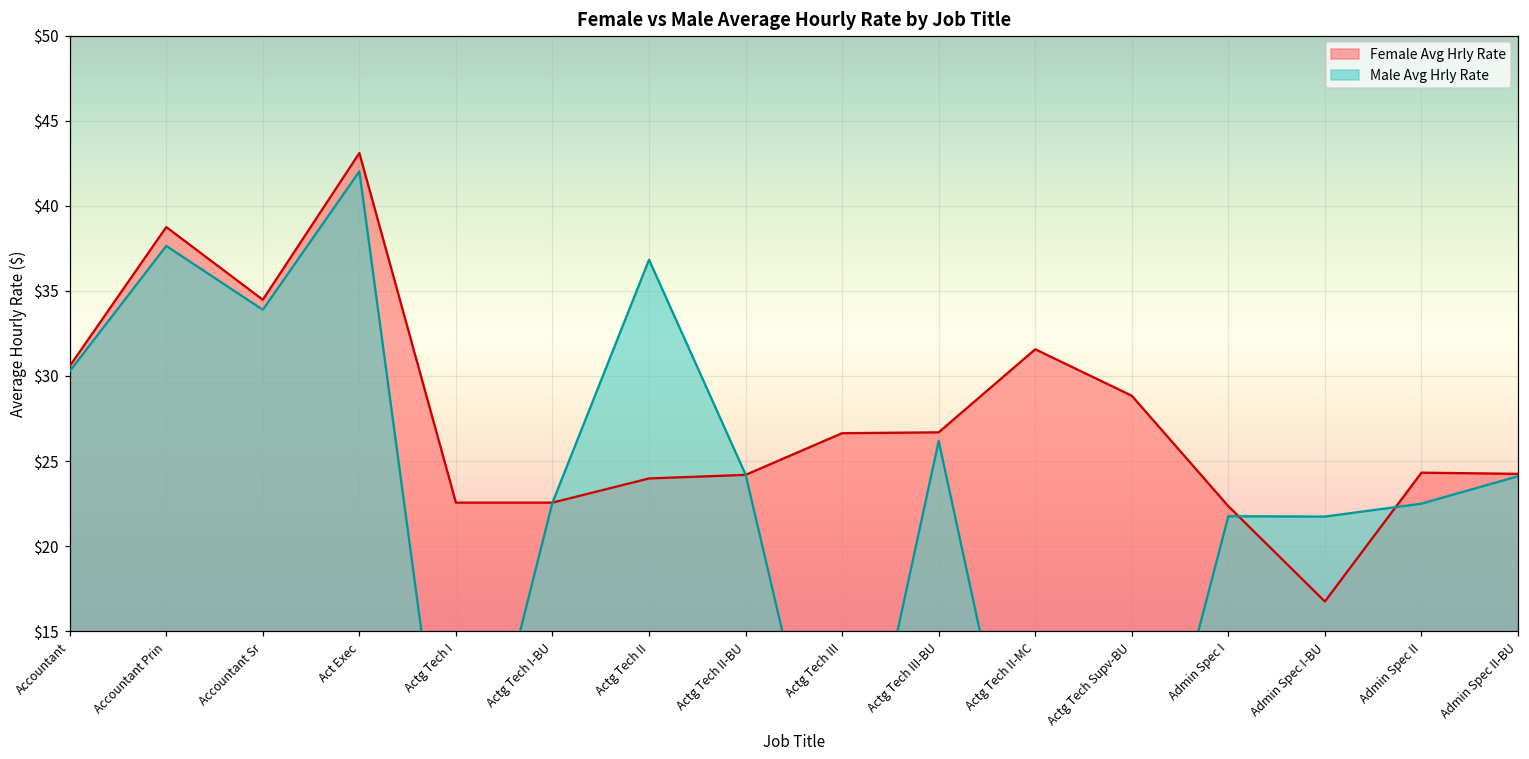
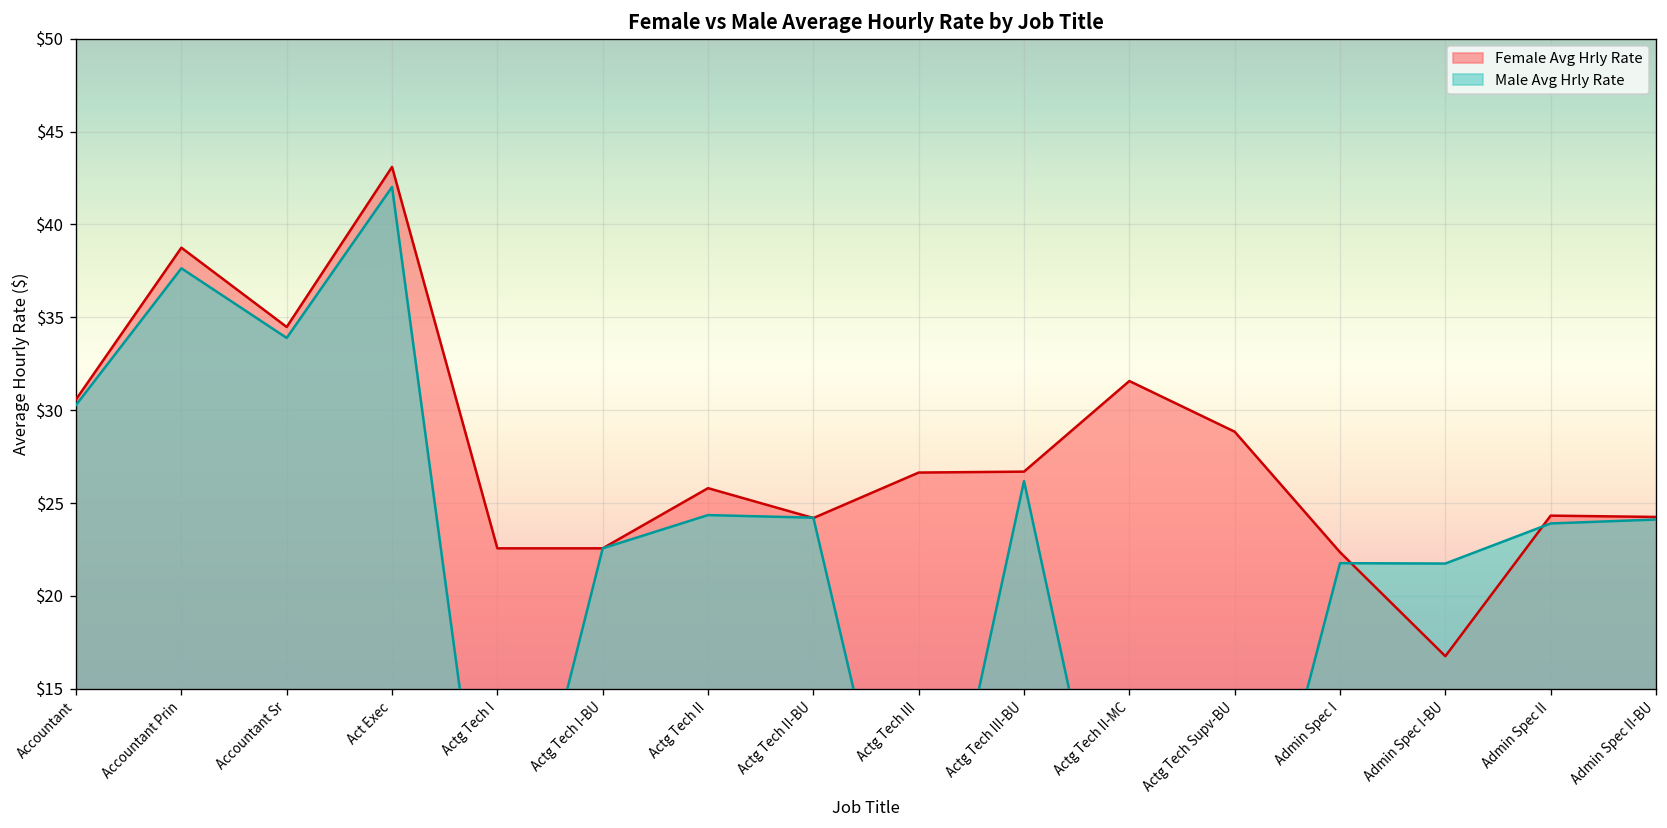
Female Avg Hrly Rate, Actg Tech II: $24.0 -> $25.8
Male Avg Hrly Rate, Actg Tech II: $36.8 -> $24.4
Male Avg Hrly Rate, Admin Spec II: $22.5 -> $23.9
